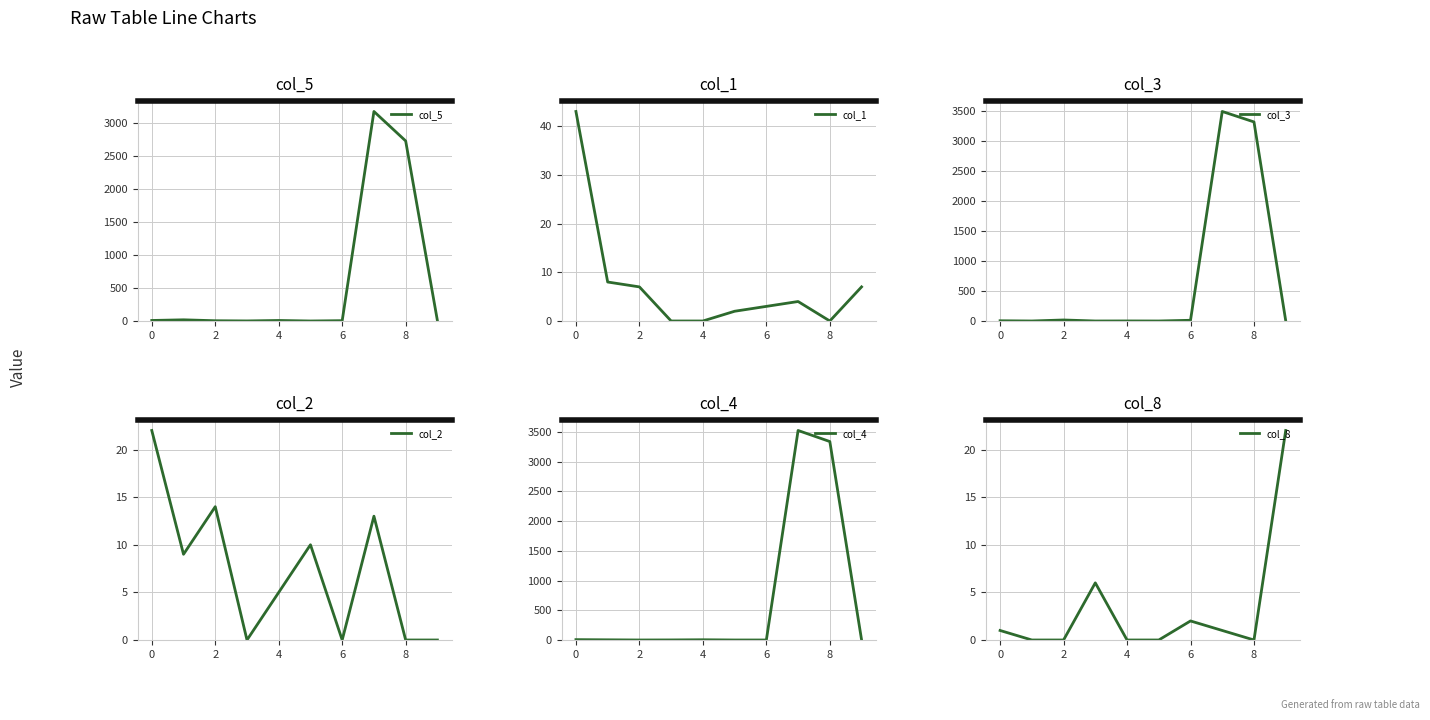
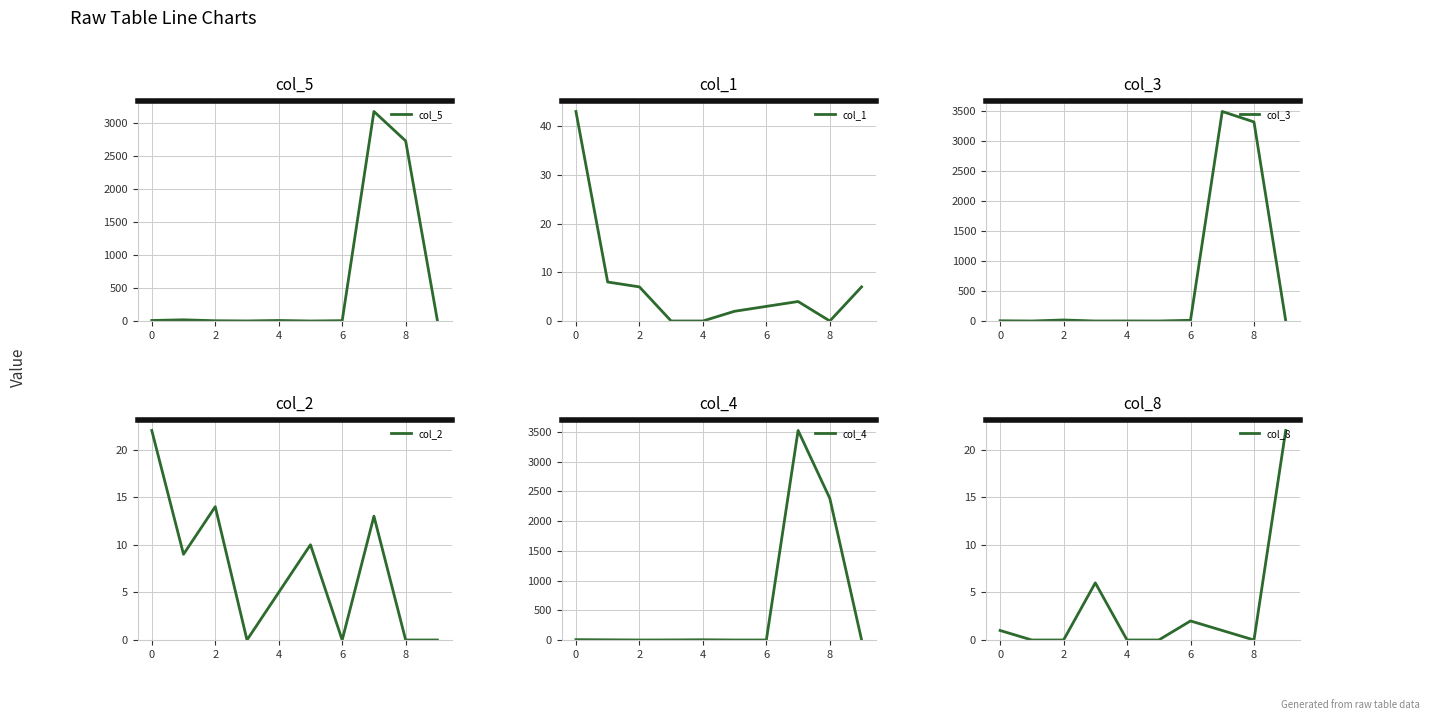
col_4, 8: 3300 -> 2400
